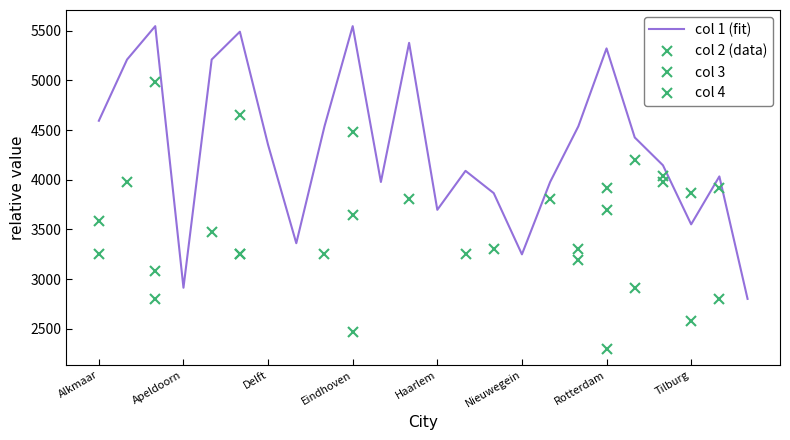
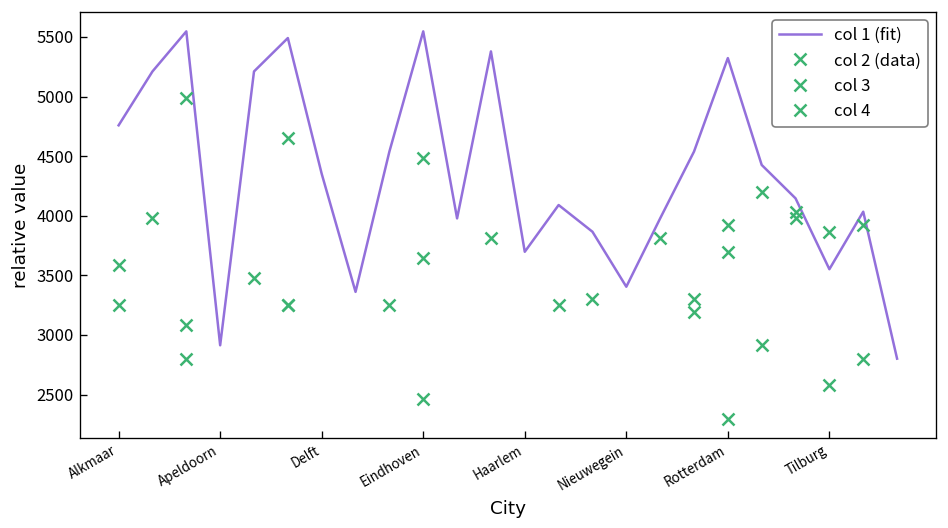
col 1 (fit), Alkmaar: 4600 -> 4800
col 1 (fit), Nieuwegein: 3200 -> 3400
